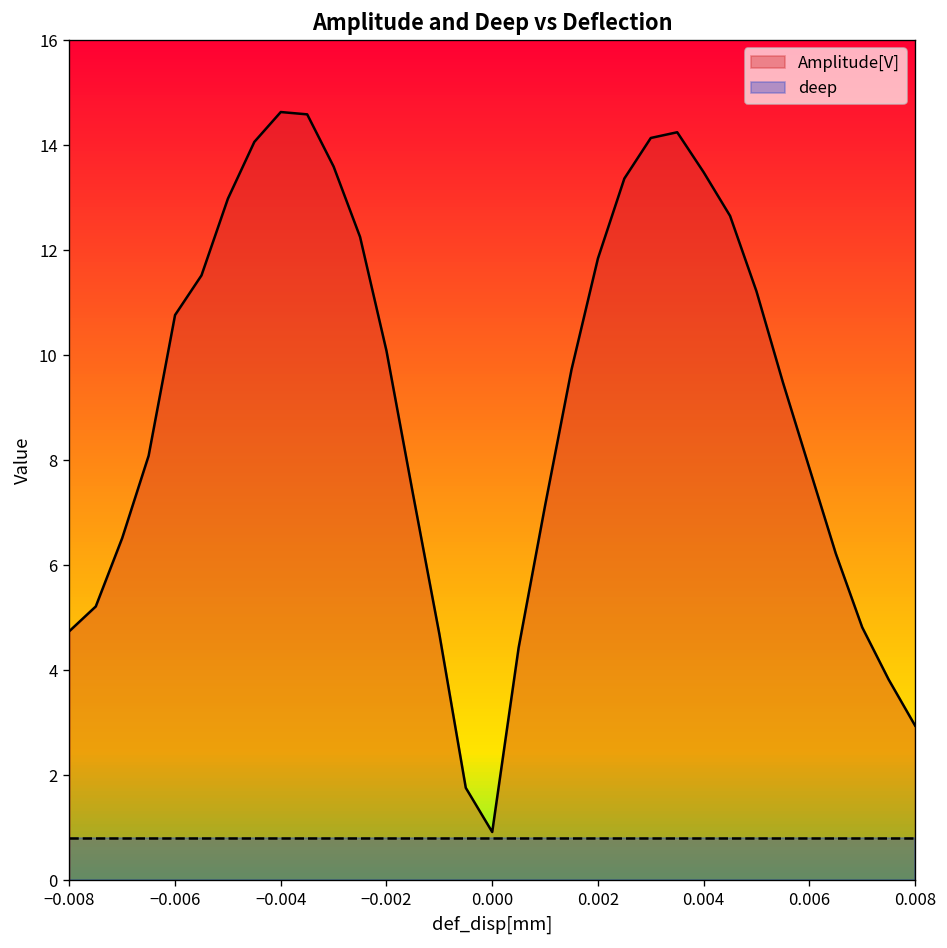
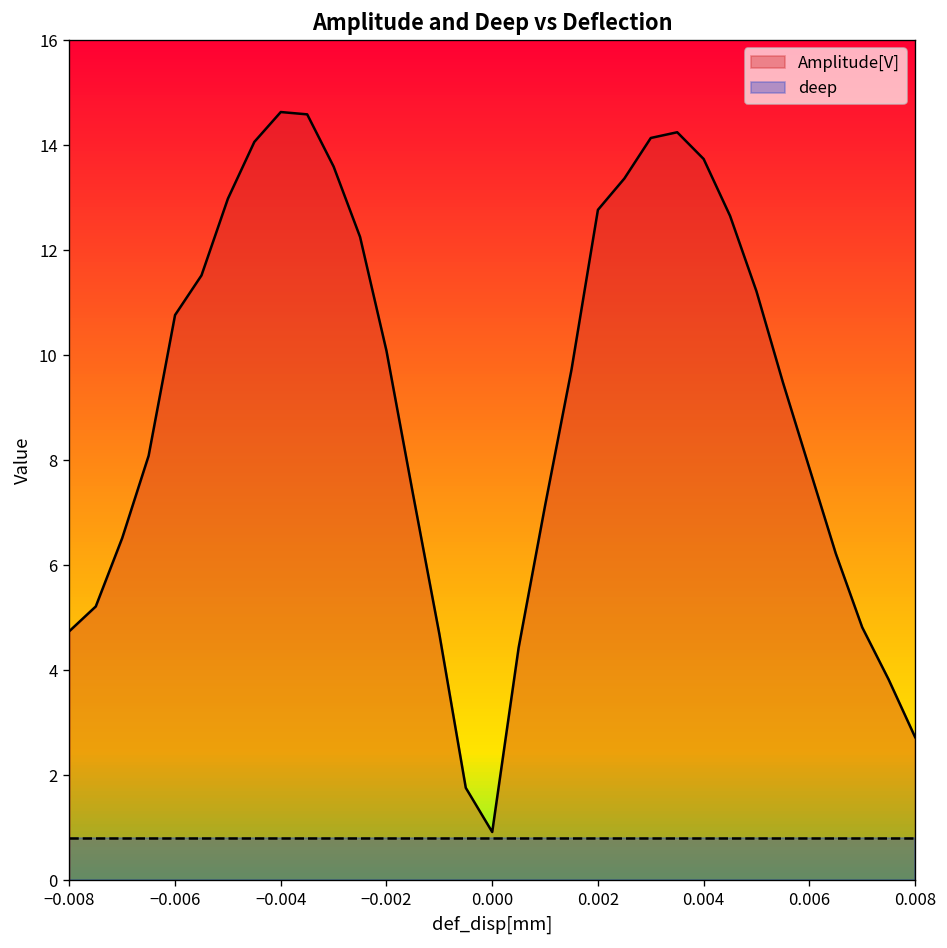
Amplitude[V], 0.002: 11.8 -> 12.8
Amplitude[V], 0.004: 13.5 -> 13.7
Amplitude[V], 0.008: 2.9 -> 2.7
